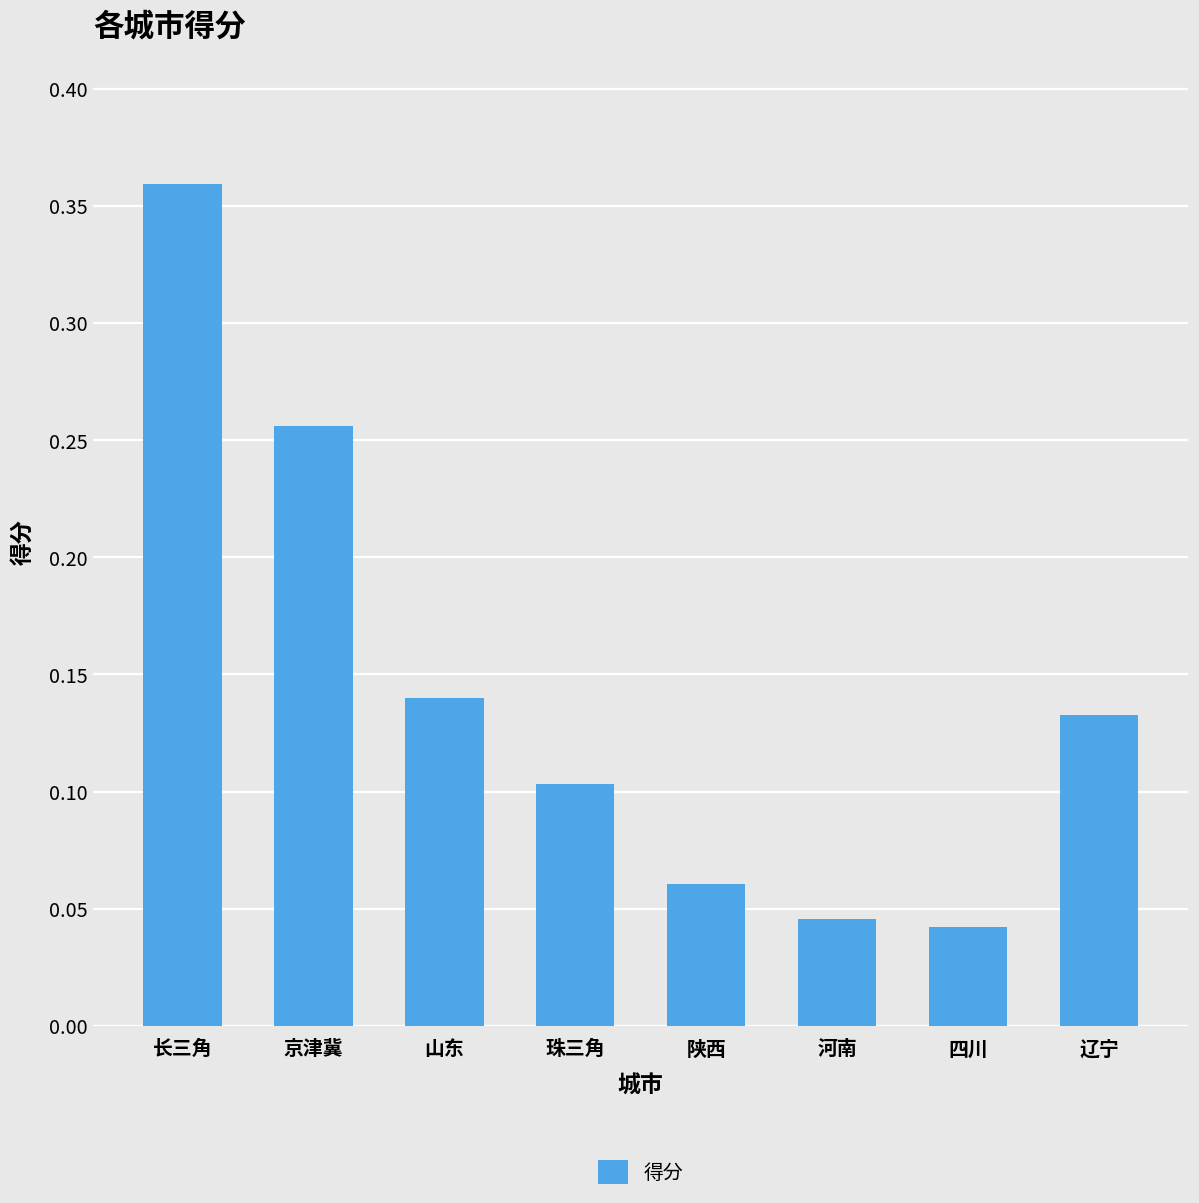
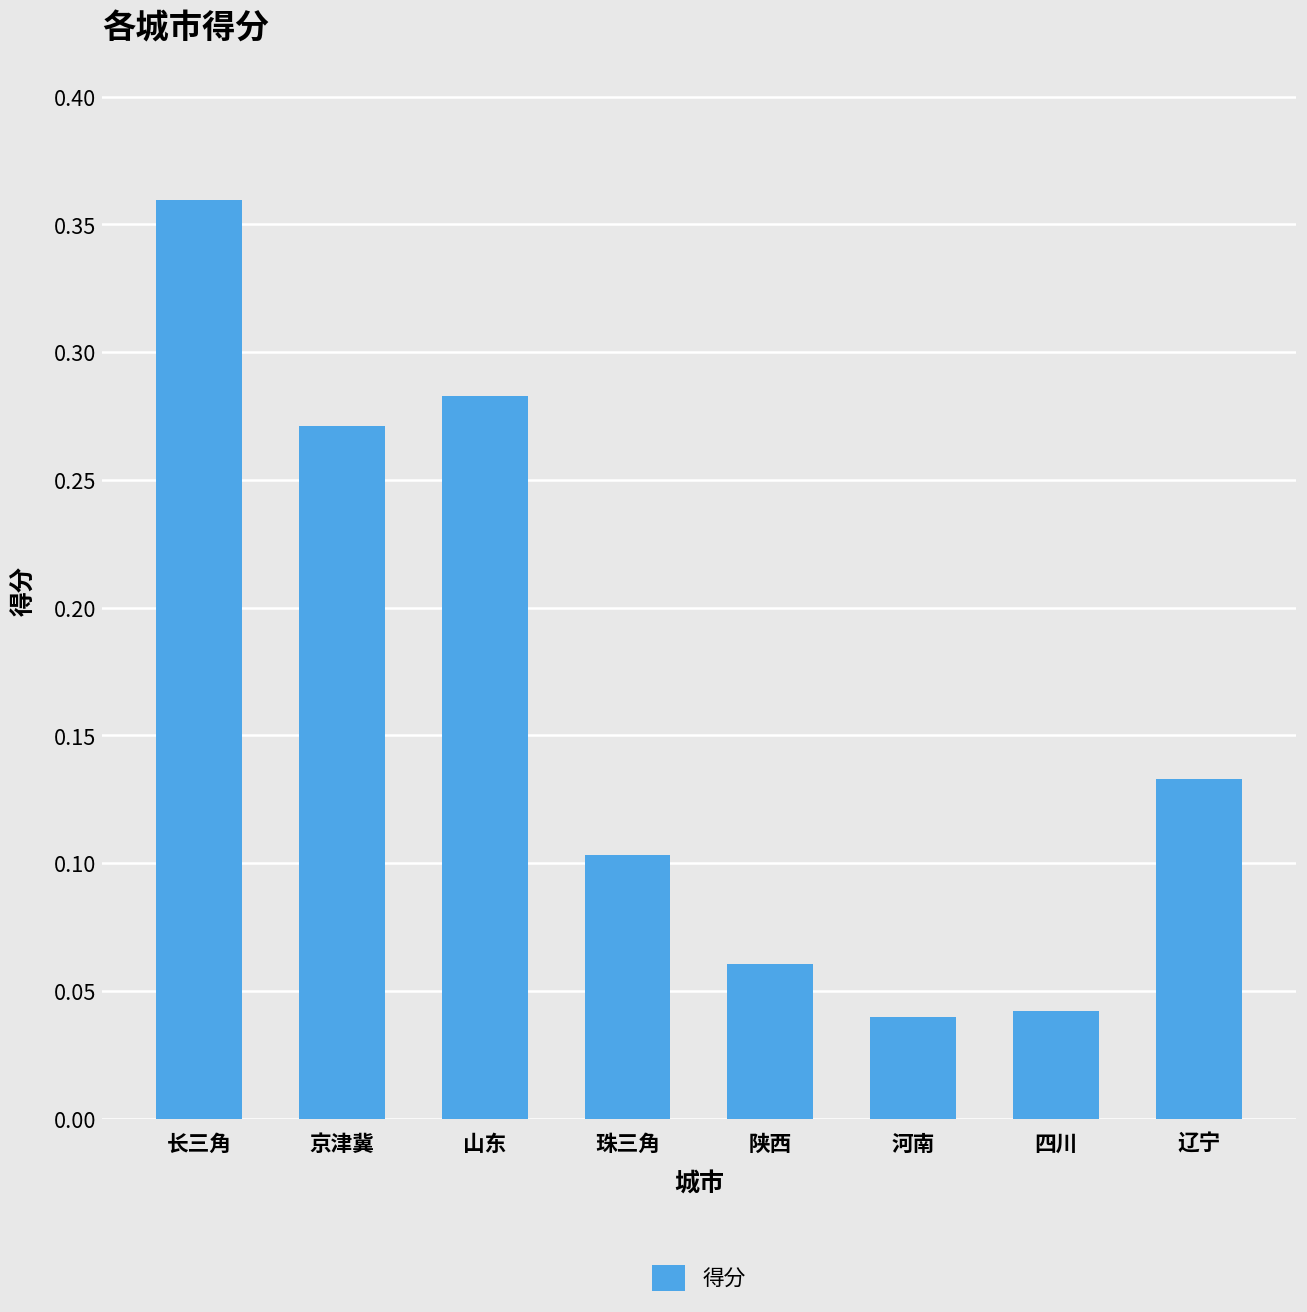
京津冀: 0.256 -> 0.271
山东: 0.140 -> 0.283
河南: 0.046 -> 0.040
